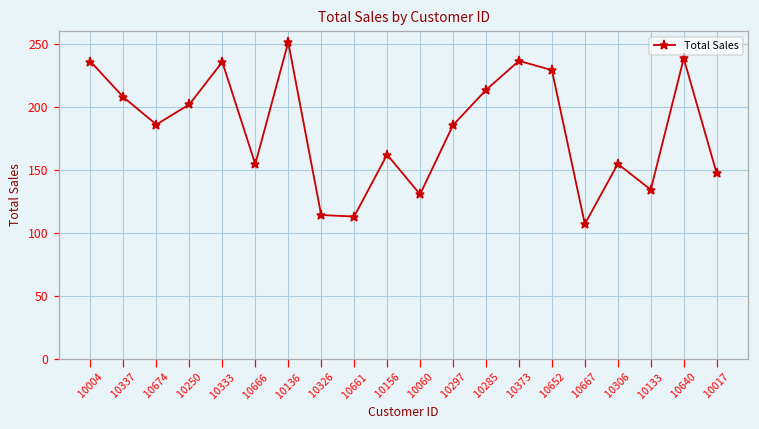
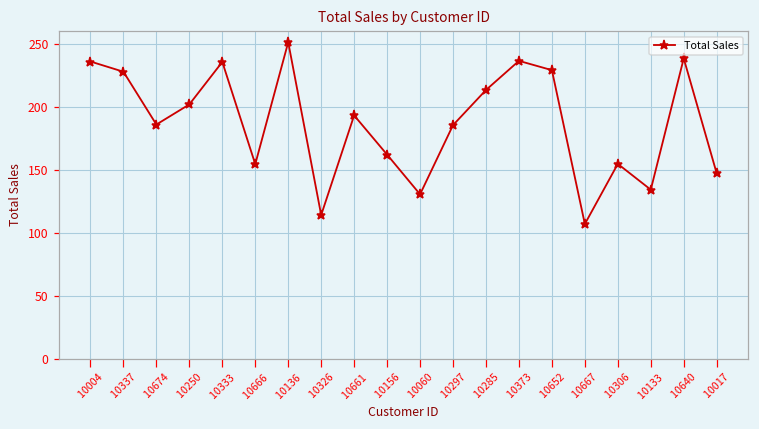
10337: 208 -> 228
10661: 113 -> 193
